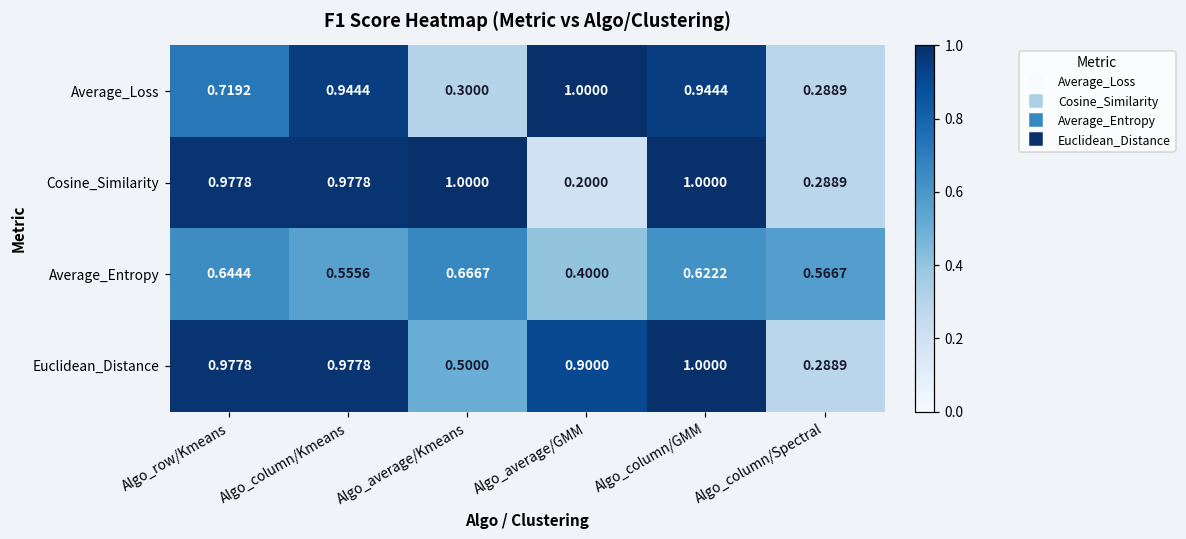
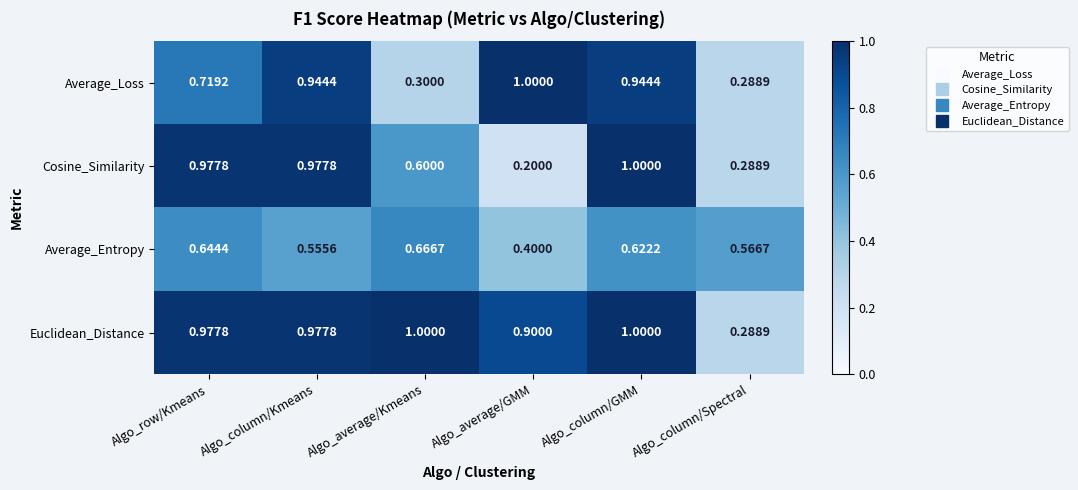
Cosine_Similarity, Algo_average/Kmeans: 1.0000 -> 0.6000
Euclidean_Distance, Algo_average/Kmeans: 0.5000 -> 1.0000
